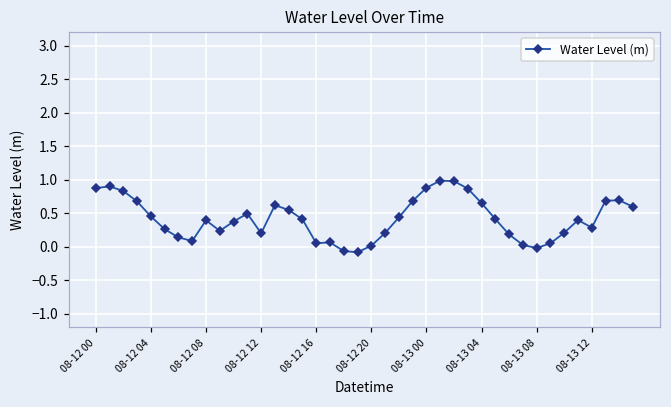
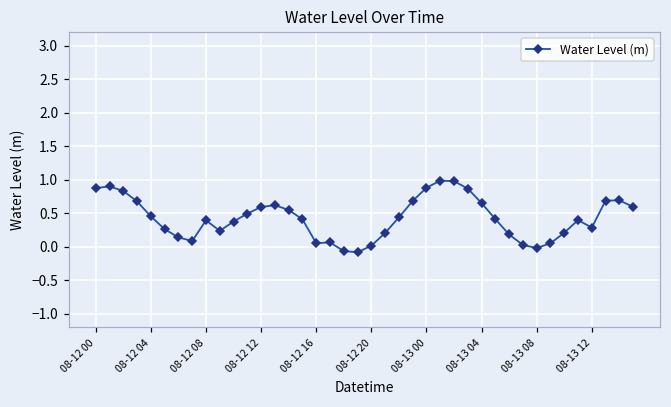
08-12 12: 0.2 -> 0.6
